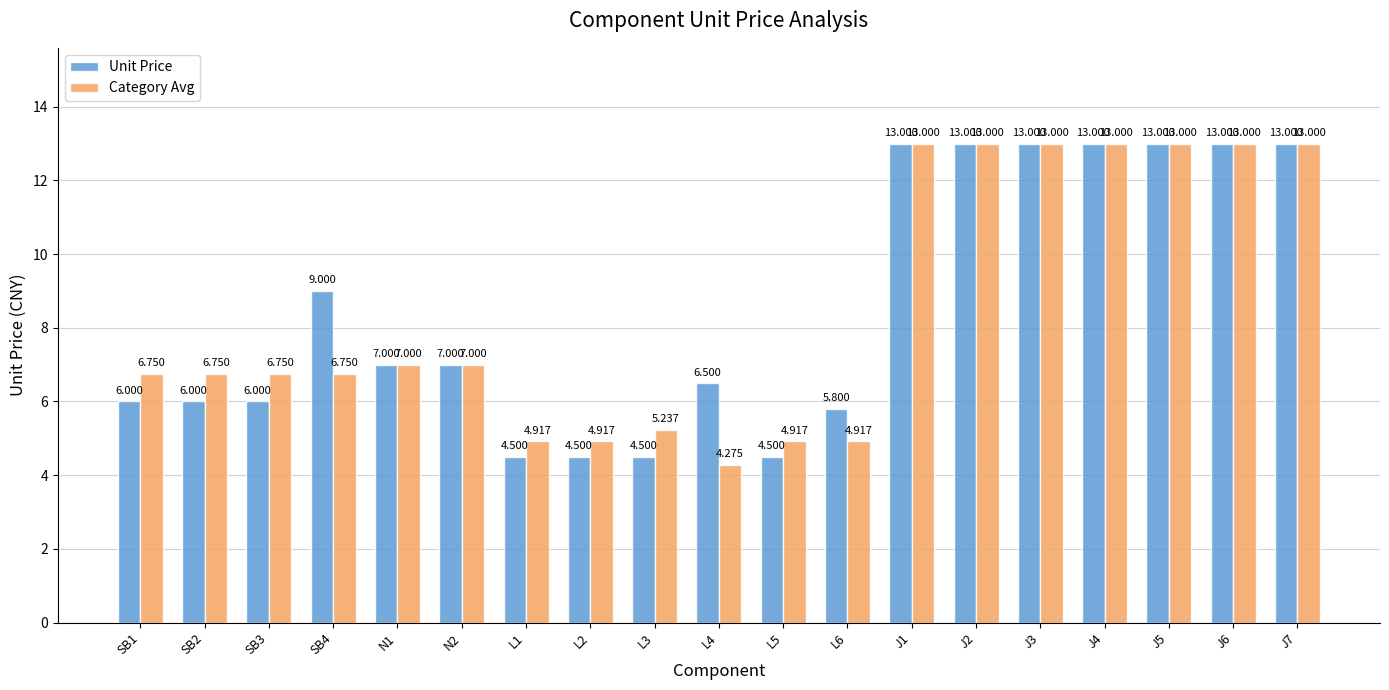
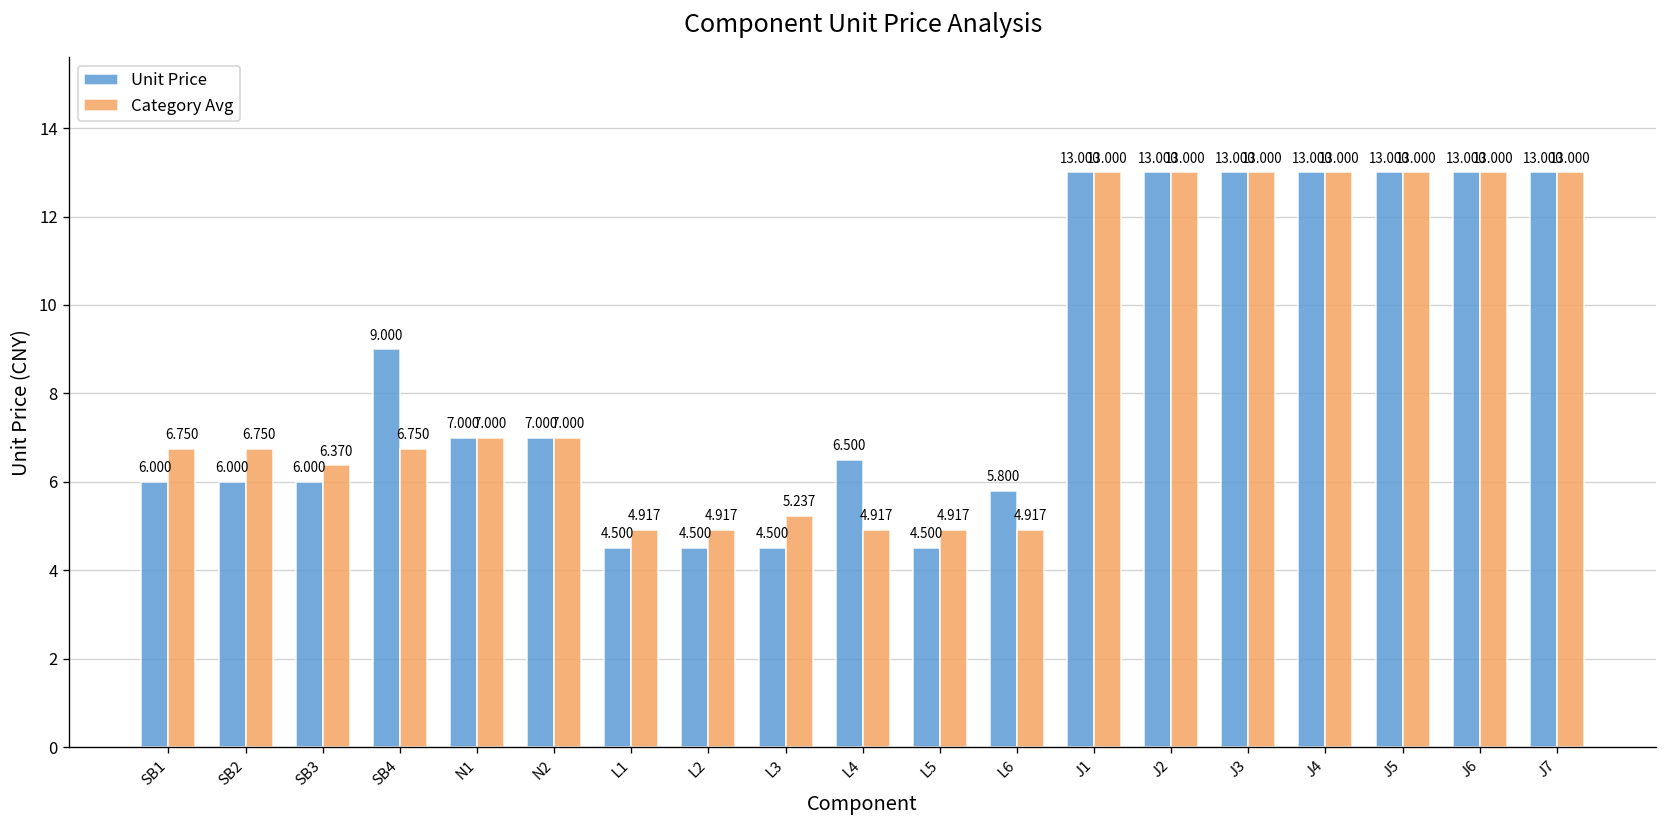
Category Avg, SB3: 6.750 -> 6.370
Category Avg, L4: 4.275 -> 4.917
